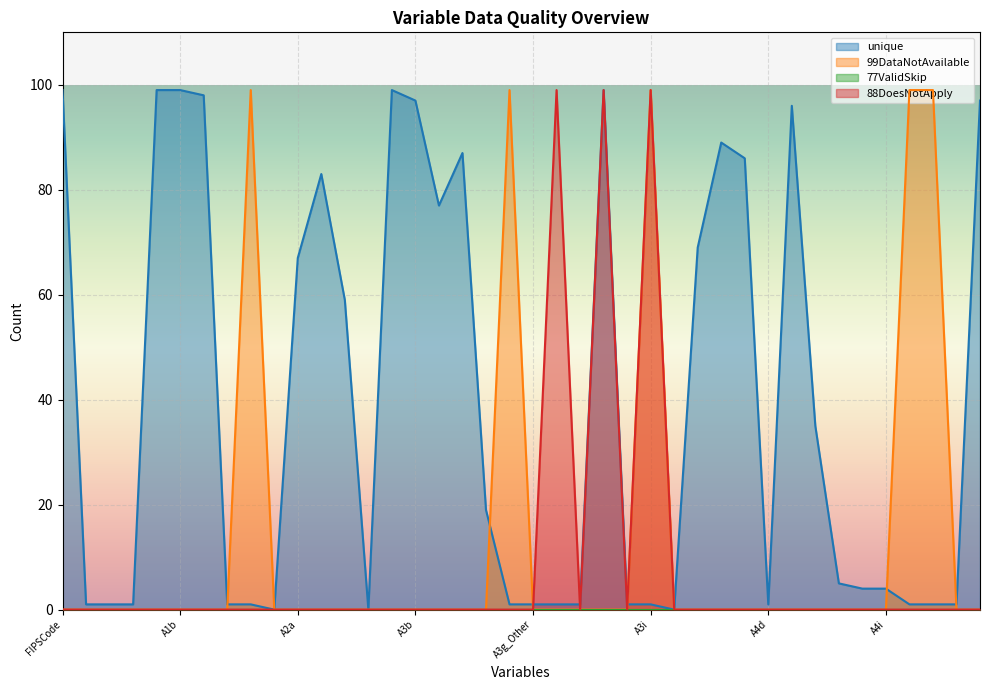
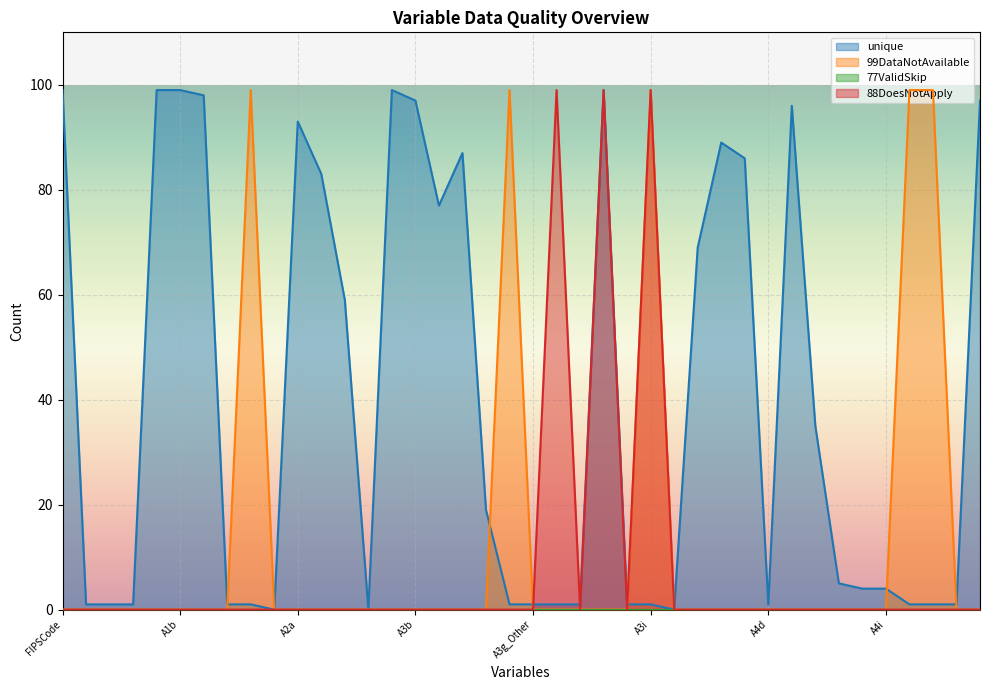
unique, A2a: 67 -> 93
